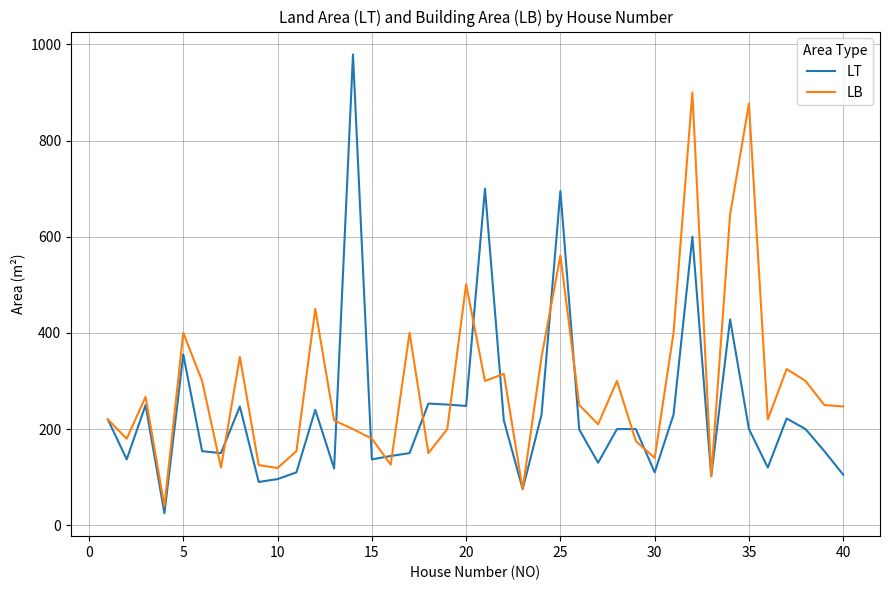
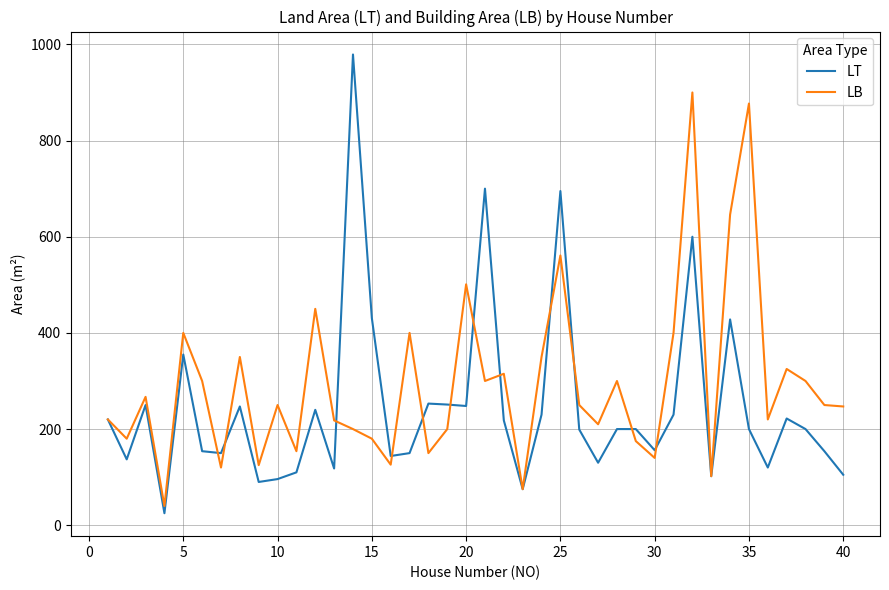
LB, 10: 120 -> 250
LT, 15: 140 -> 430
LT, 30: 110 -> 160
